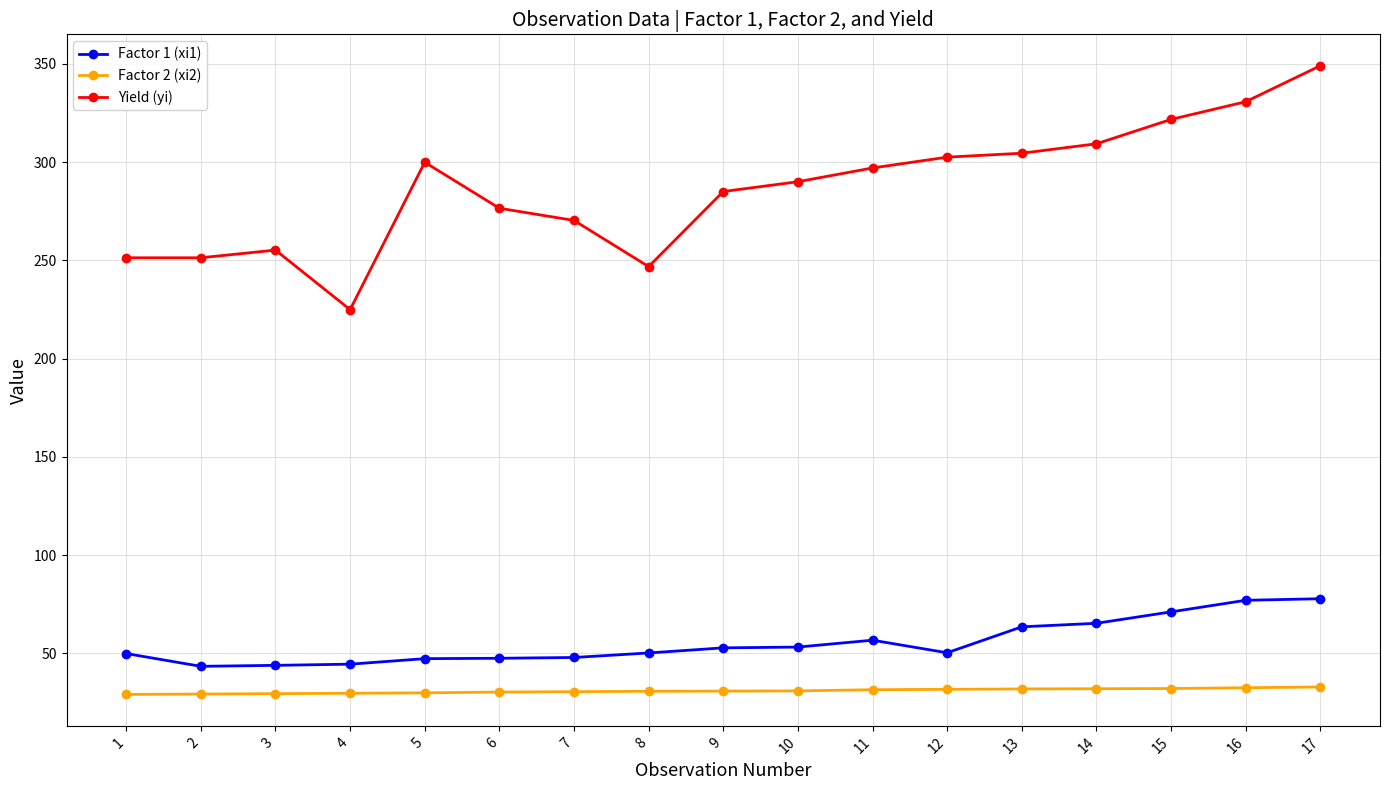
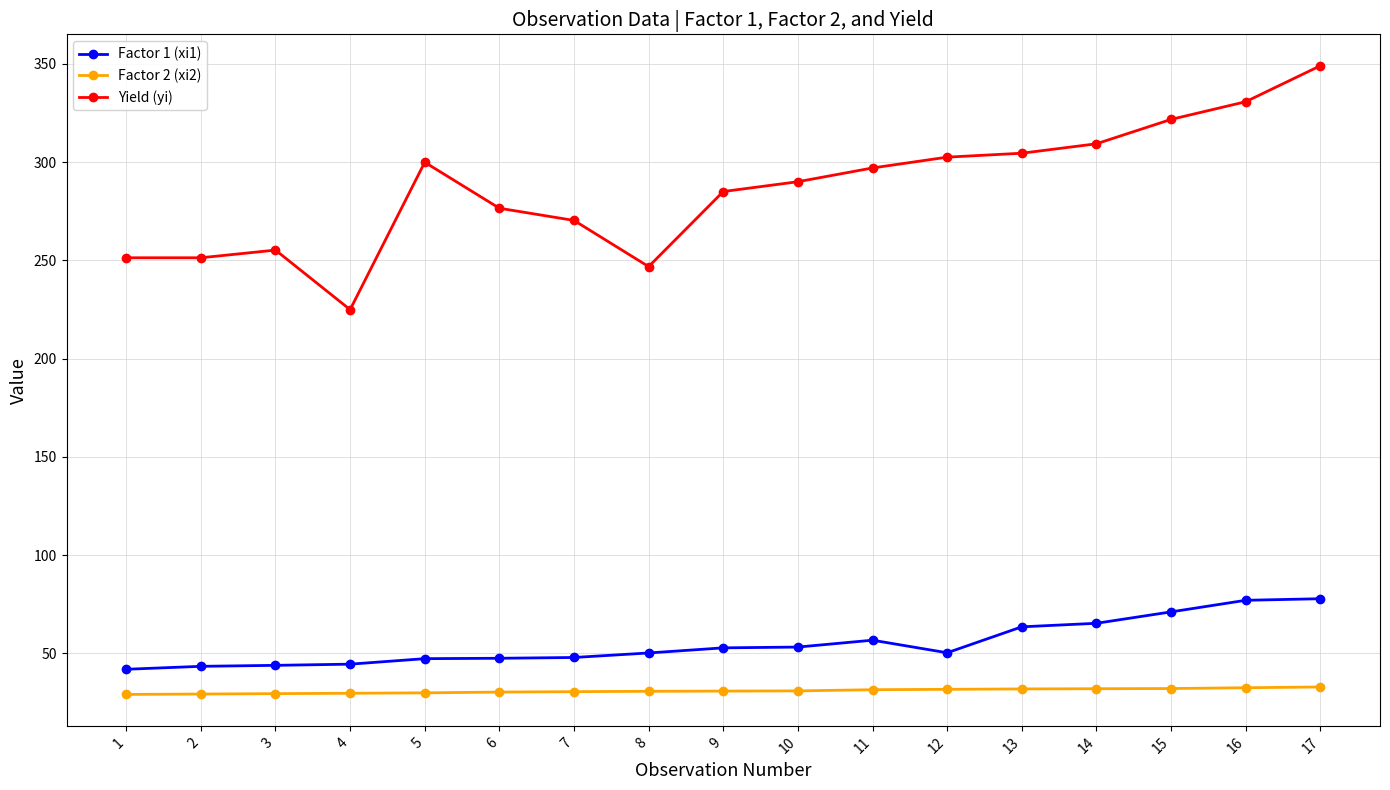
Factor 1 (xi1), 1: 50 -> 42
